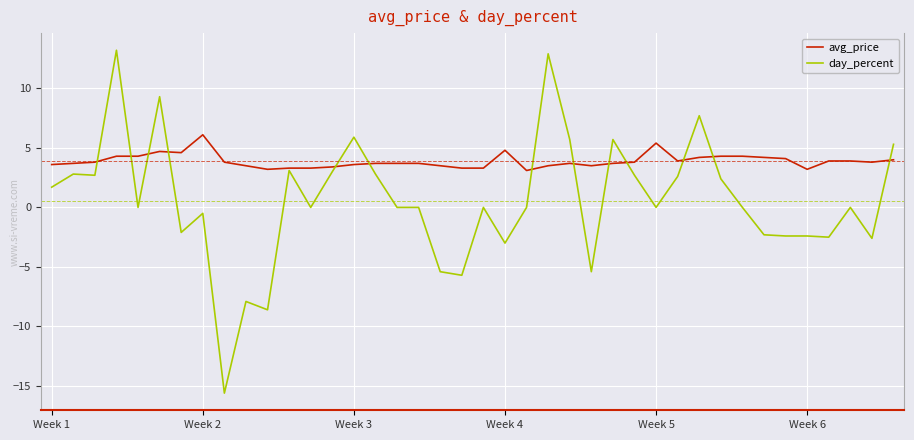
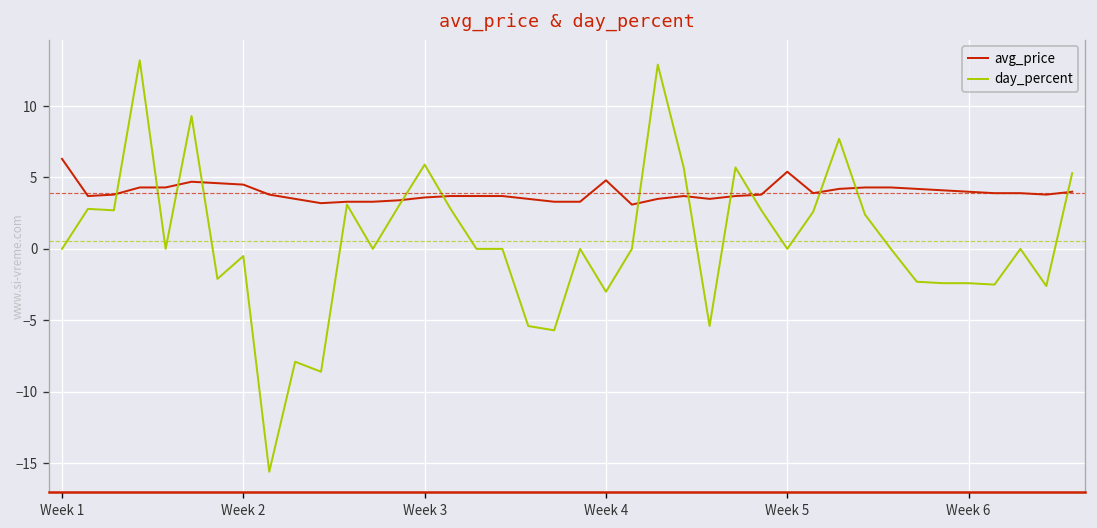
avg_price, Week 1: 3.6 -> 6.3
day_percent, Week 1: 1.7 -> 0.0
avg_price, Week 2: 6.1 -> 4.5
avg_price, Week 6: 3.2 -> 4.0
